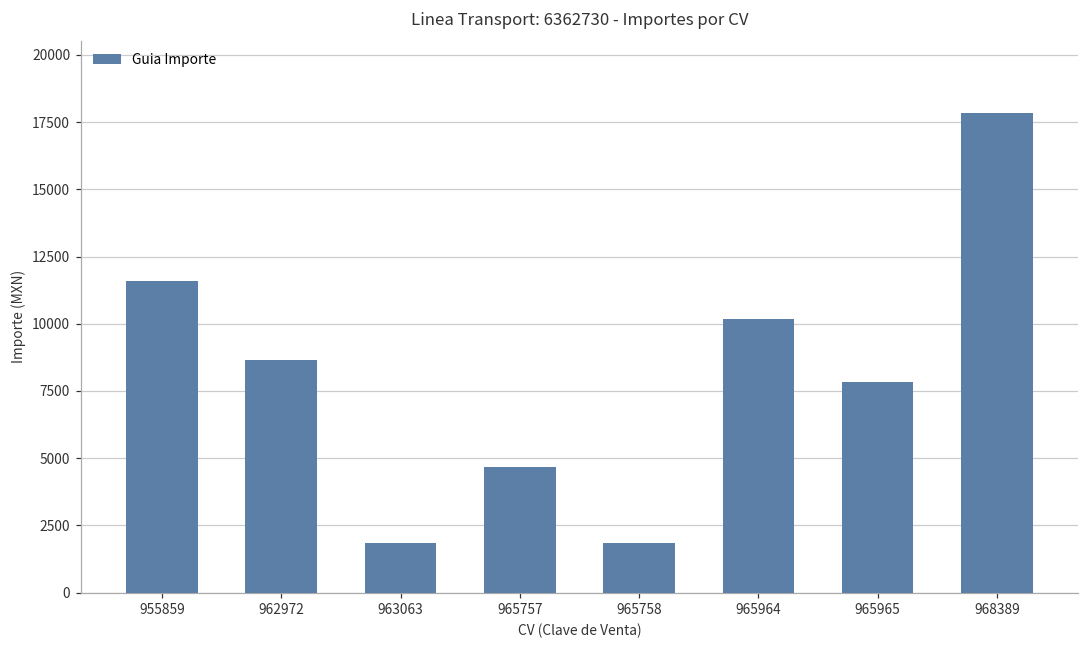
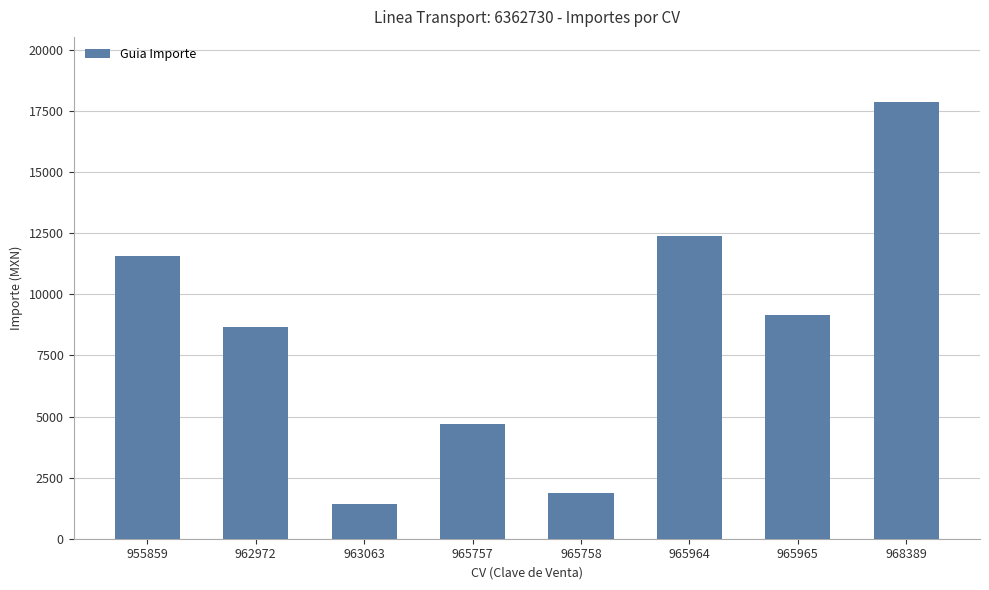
963063: 1900 -> 1400
965964: 10200 -> 12400
965965: 7800 -> 9100
